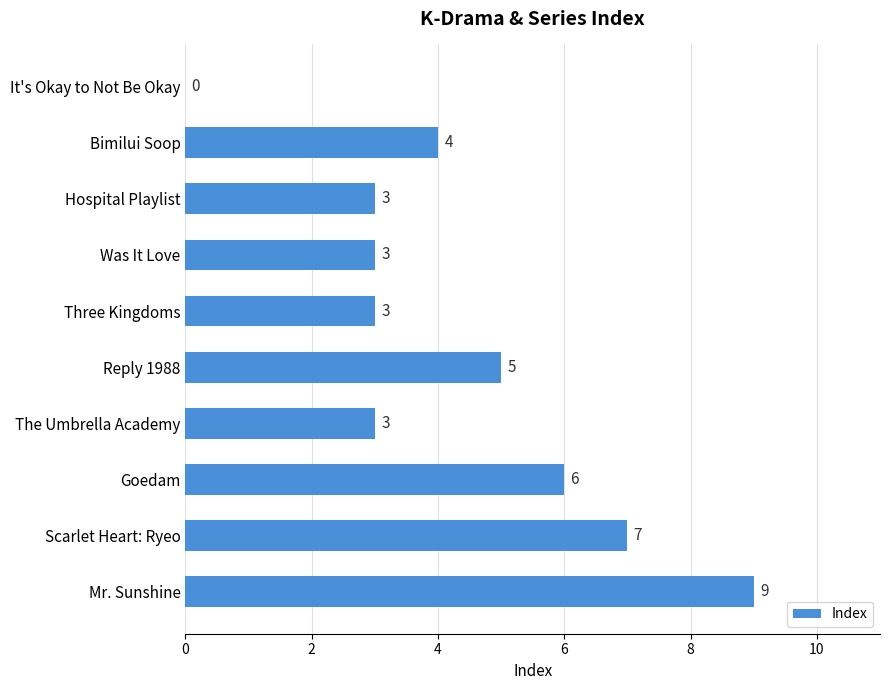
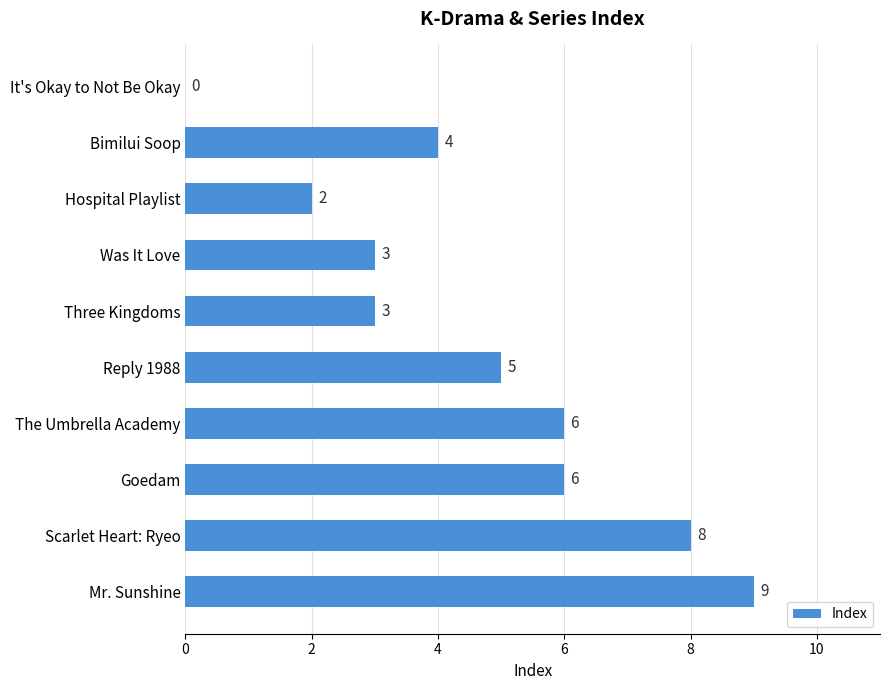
Hospital Playlist: 3 -> 2
The Umbrella Academy: 3 -> 6
Scarlet Heart: Ryeo: 7 -> 8
